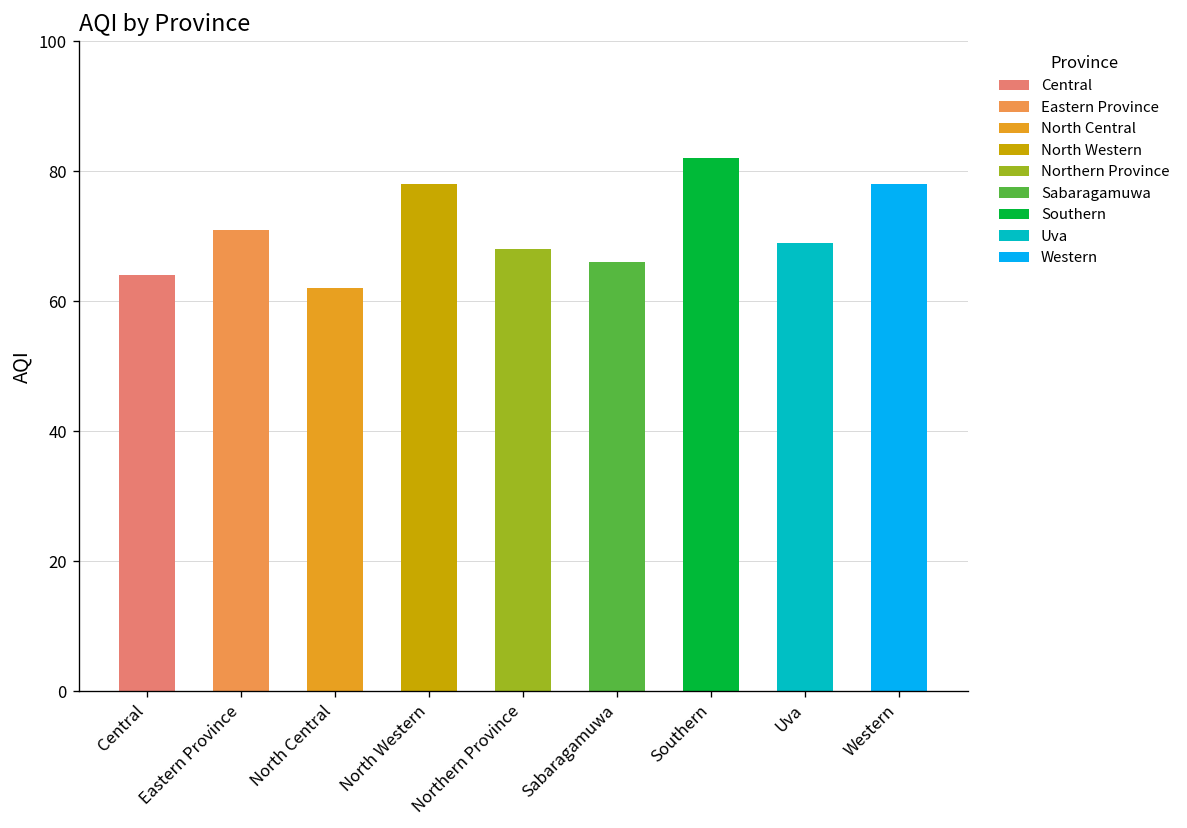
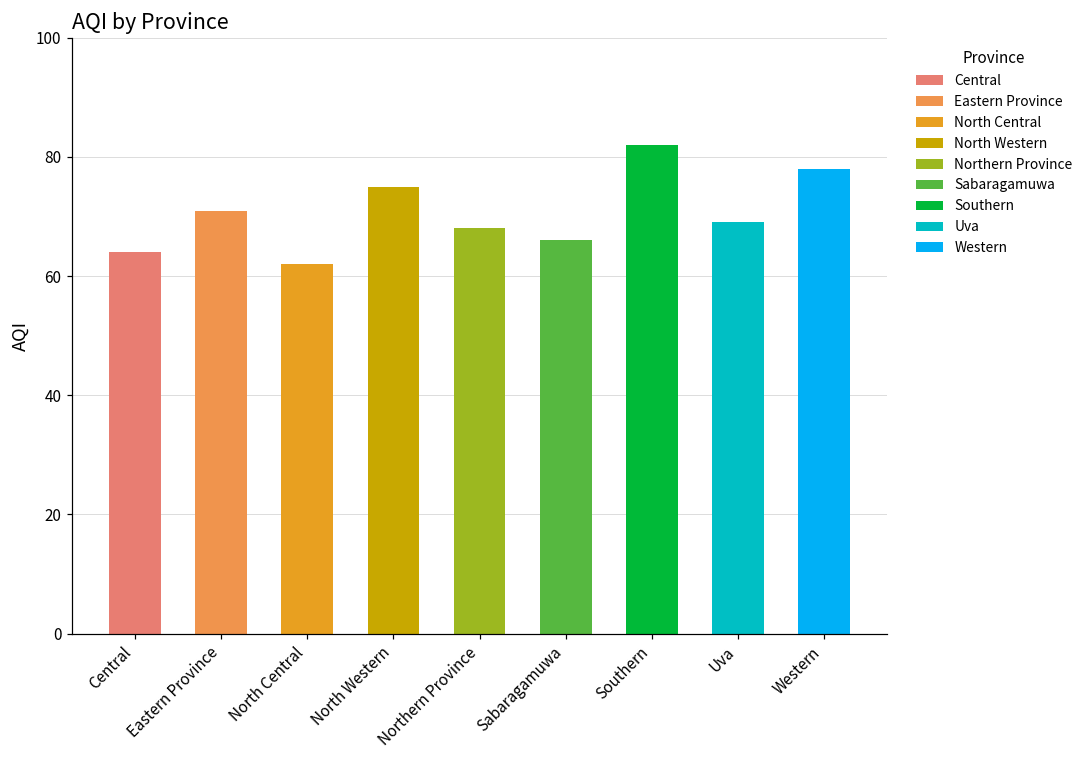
North Western: 78 -> 75
